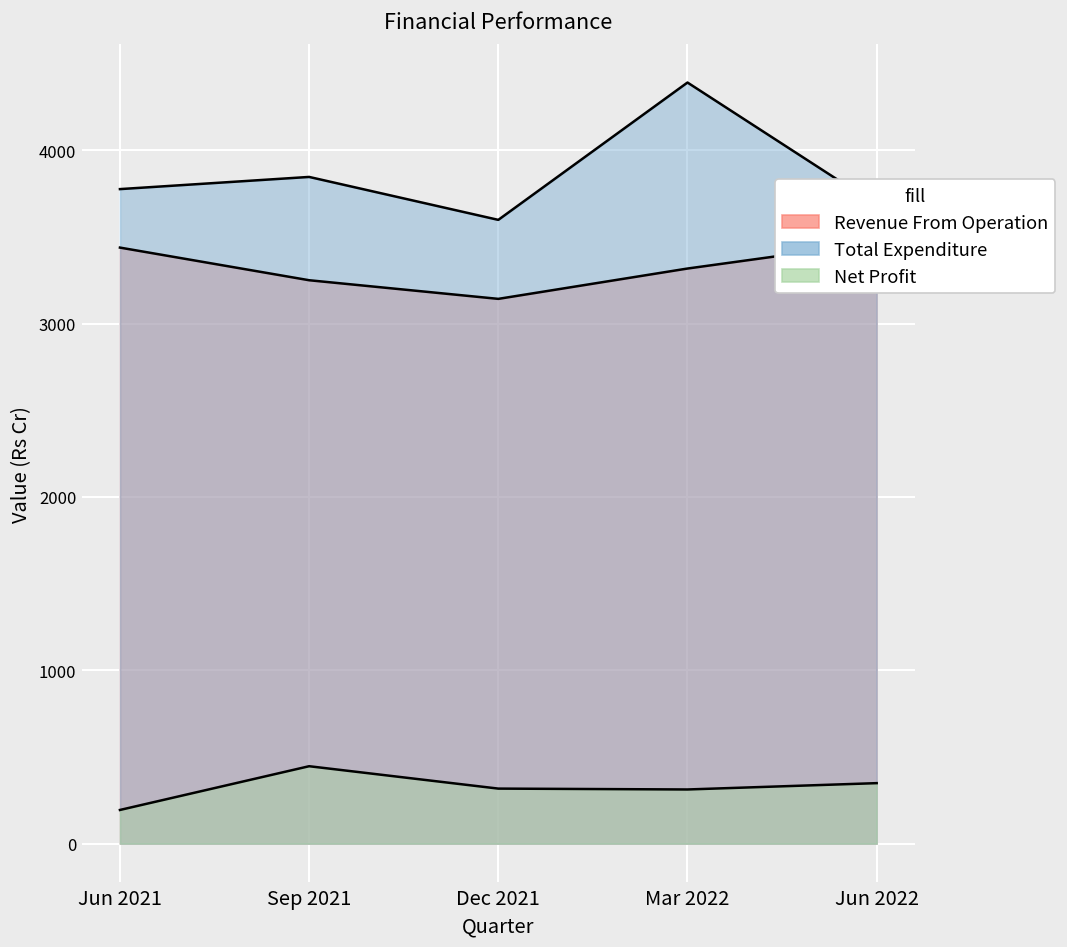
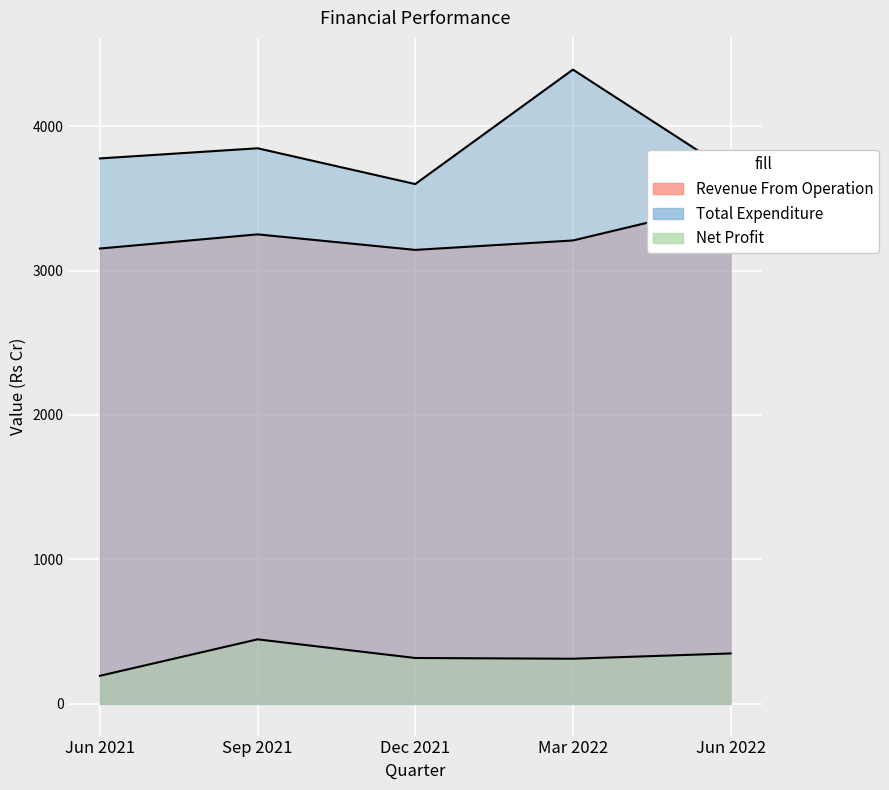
Revenue From Operation, Jun 2021: 3440 -> 3150
Revenue From Operation, Mar 2022: 3320 -> 3210
